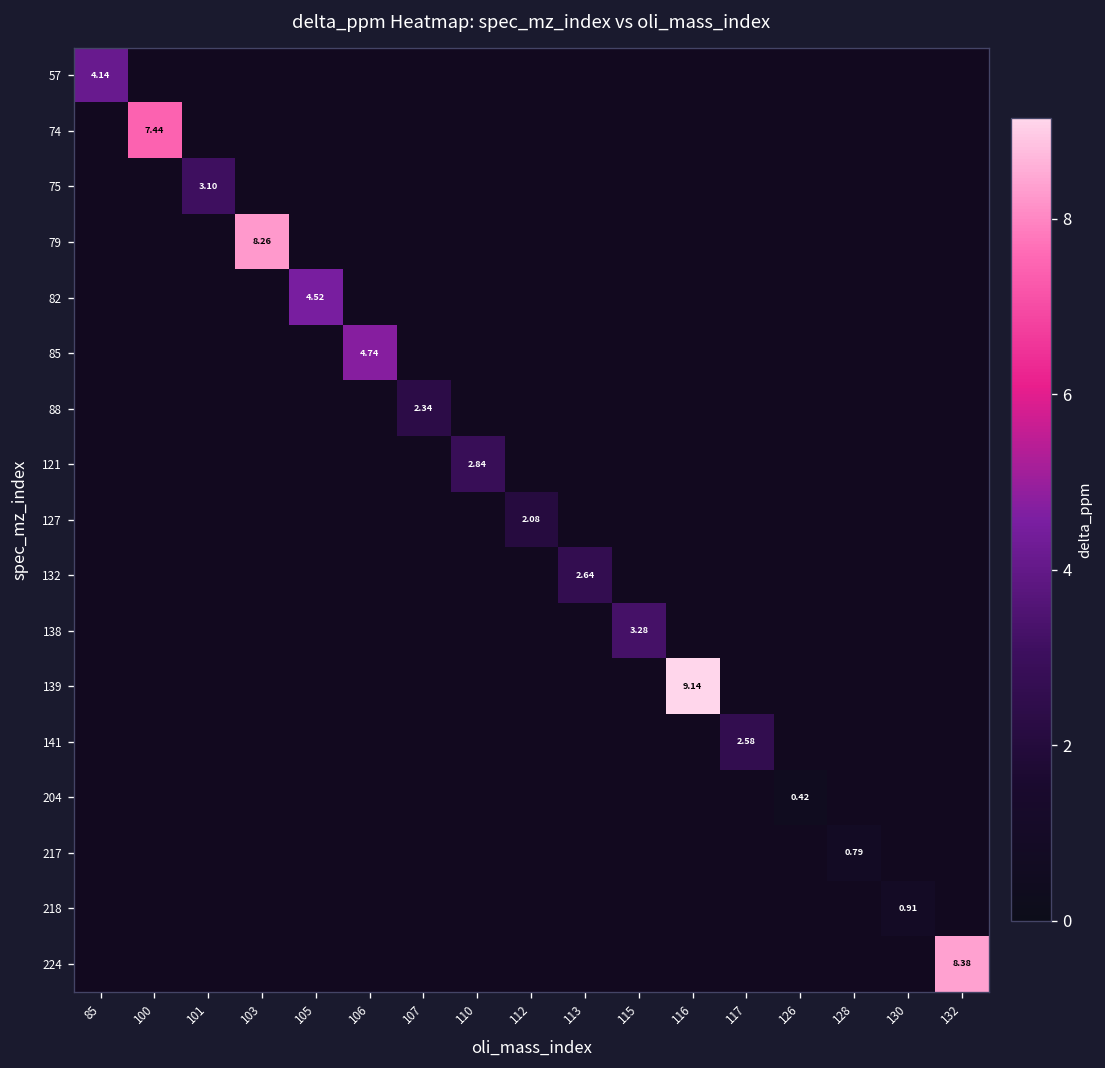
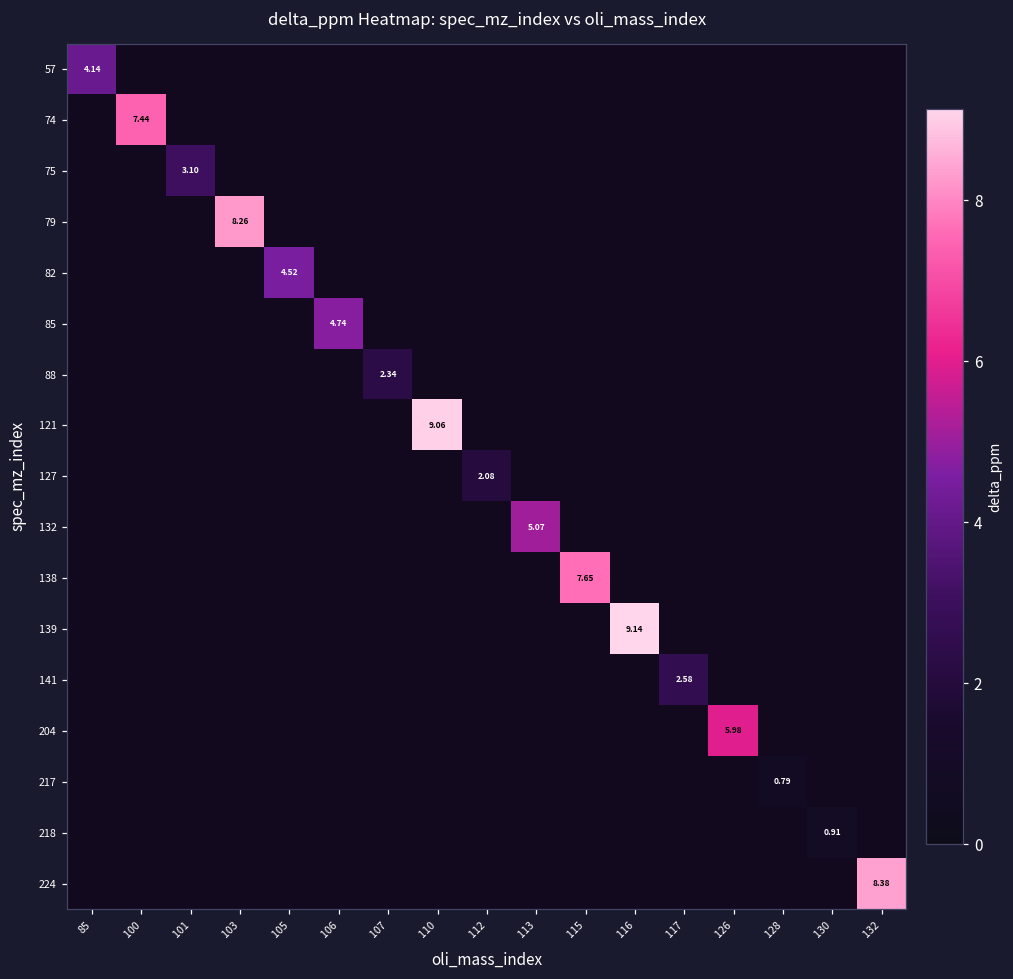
121, 110: 2.84 -> 9.06
132, 113: 2.64 -> 5.07
138, 115: 3.28 -> 7.65
204, 126: 0.42 -> 5.98
